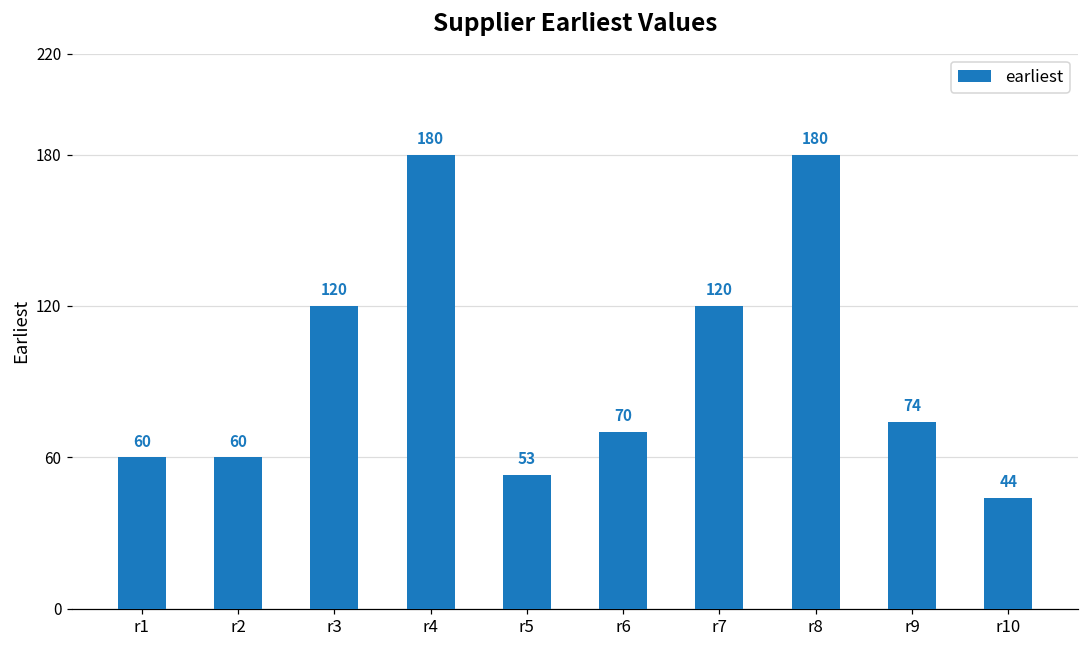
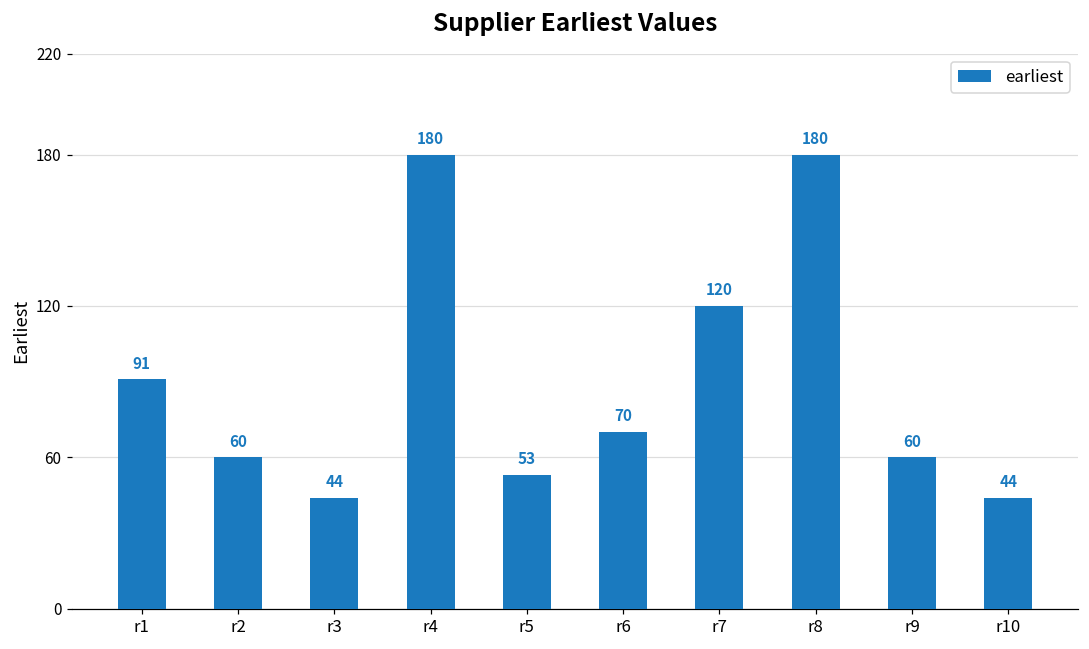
r1: 60 -> 91
r3: 120 -> 44
r9: 74 -> 60
